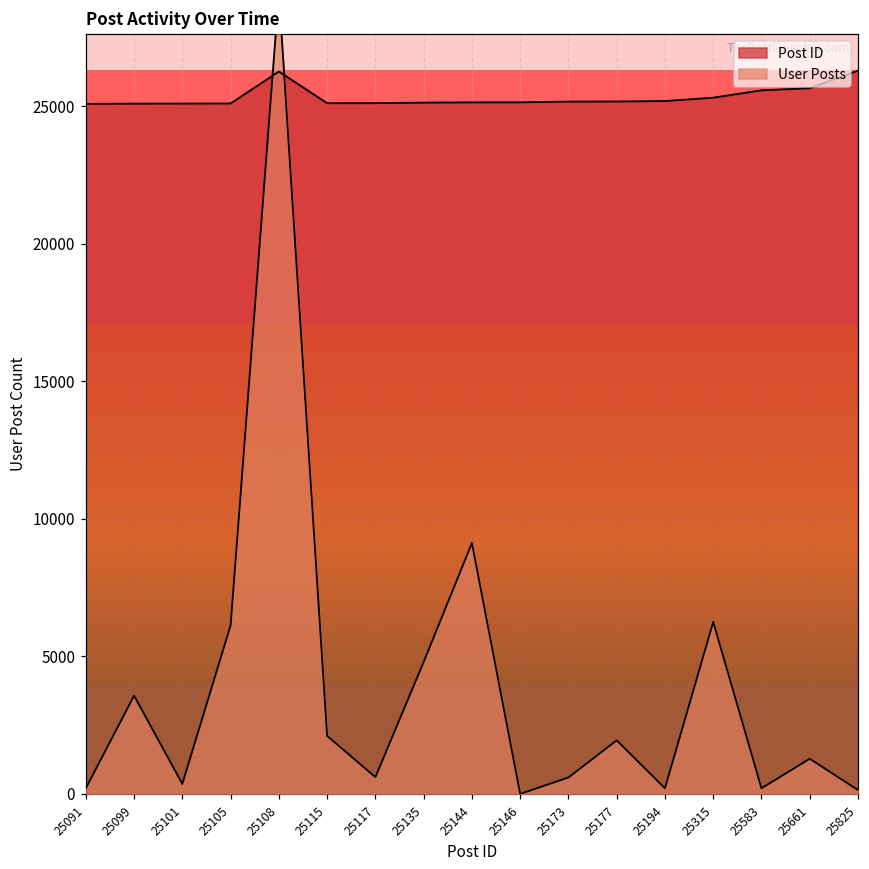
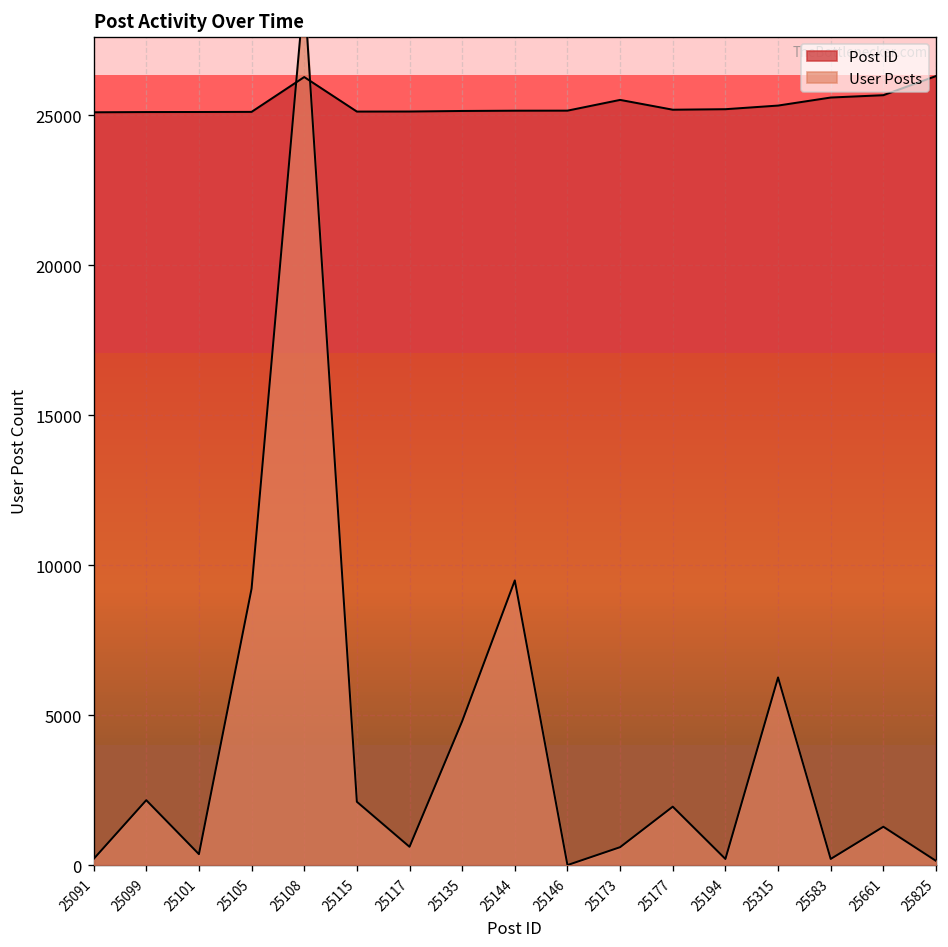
User Posts, 25099: 3600 -> 2200
User Posts, 25105: 6100 -> 9200
User Posts, 25144: 9100 -> 9500
Post ID, 25173: 25200 -> 25500
